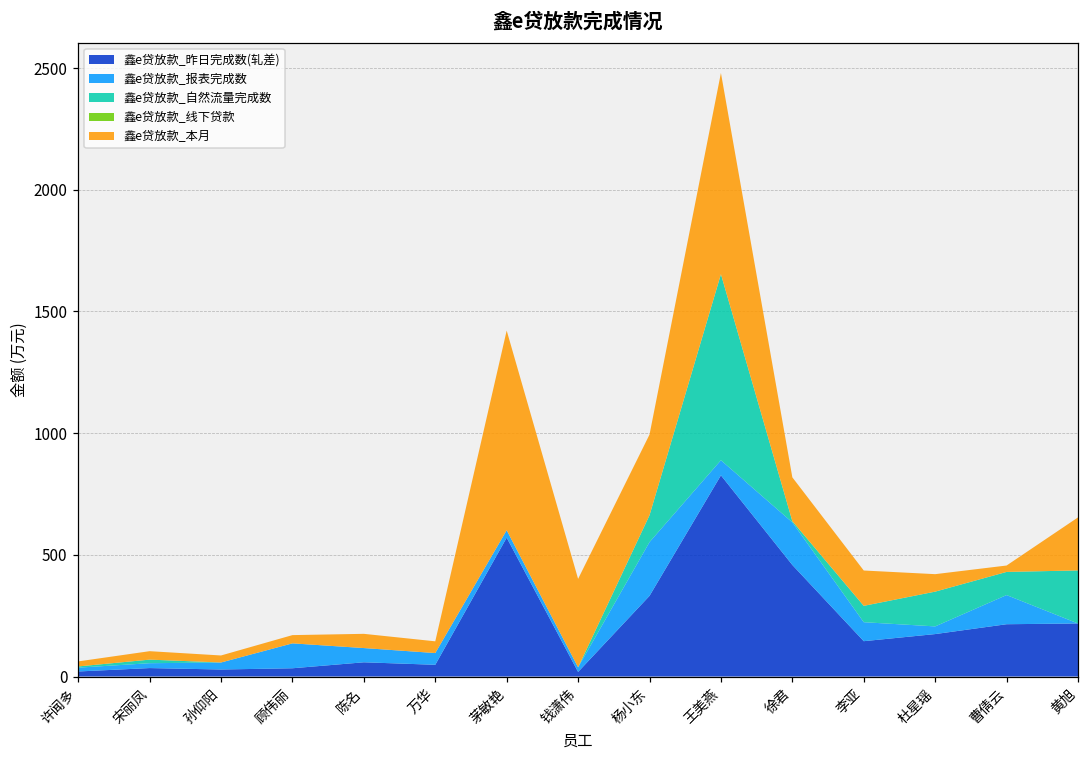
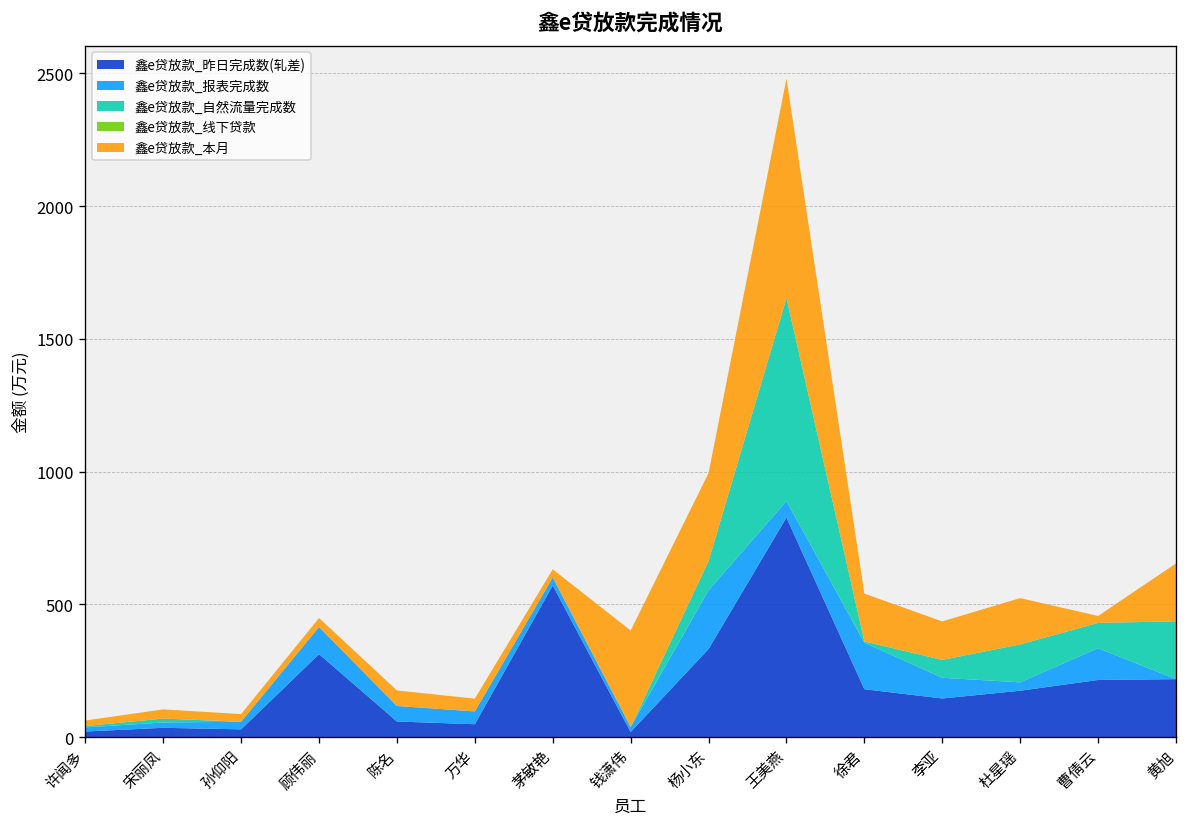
鑫e贷放款_昨日完成数(轧差), 顾伟丽: 30 -> 310
鑫e贷放款_本月, 茅敏艳: 820 -> 30
鑫e贷放款_昨日完成数(轧差), 徐君: 460 -> 180
鑫e贷放款_本月, 杜星瑶: 70 -> 170
